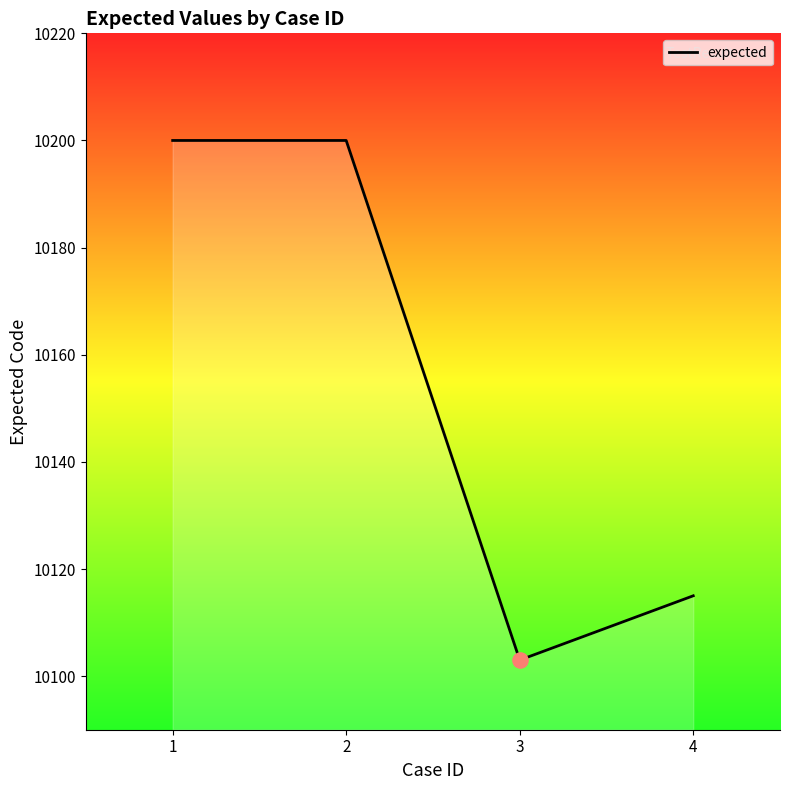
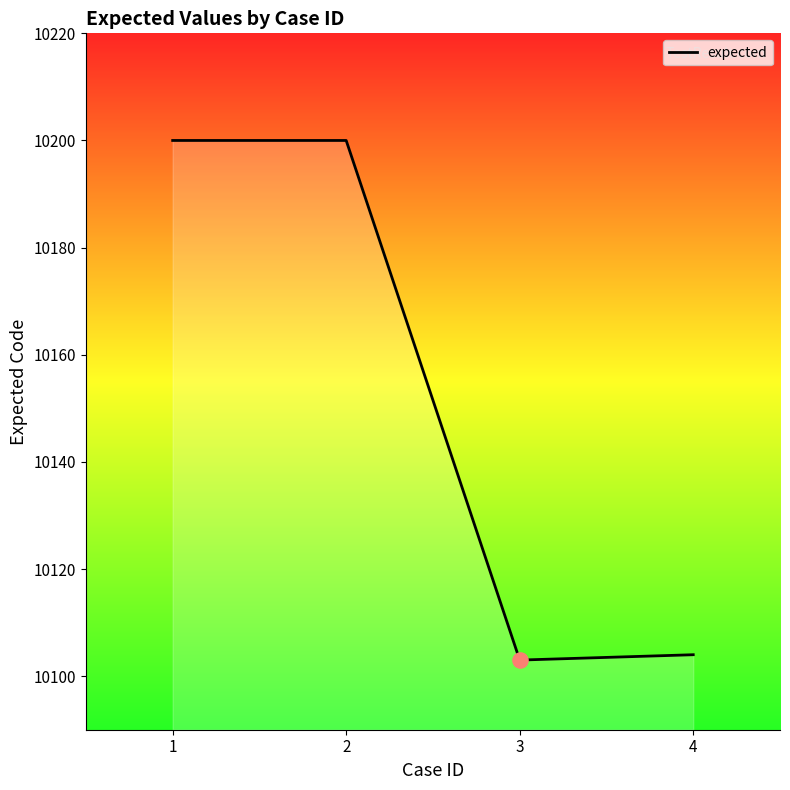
expected, 4: 10115 -> 10104
